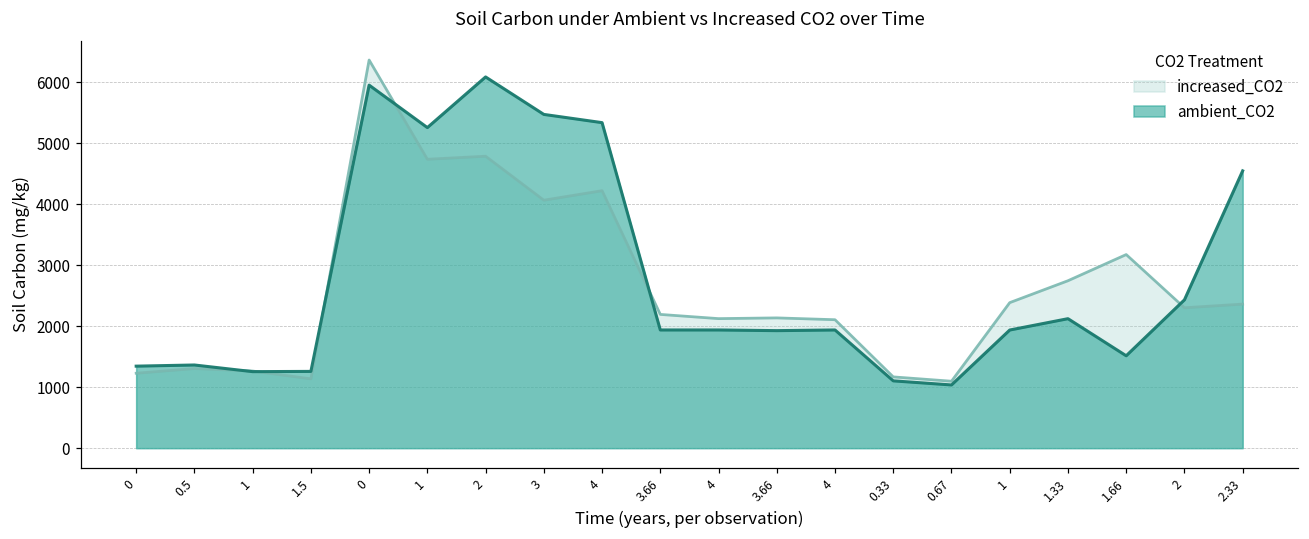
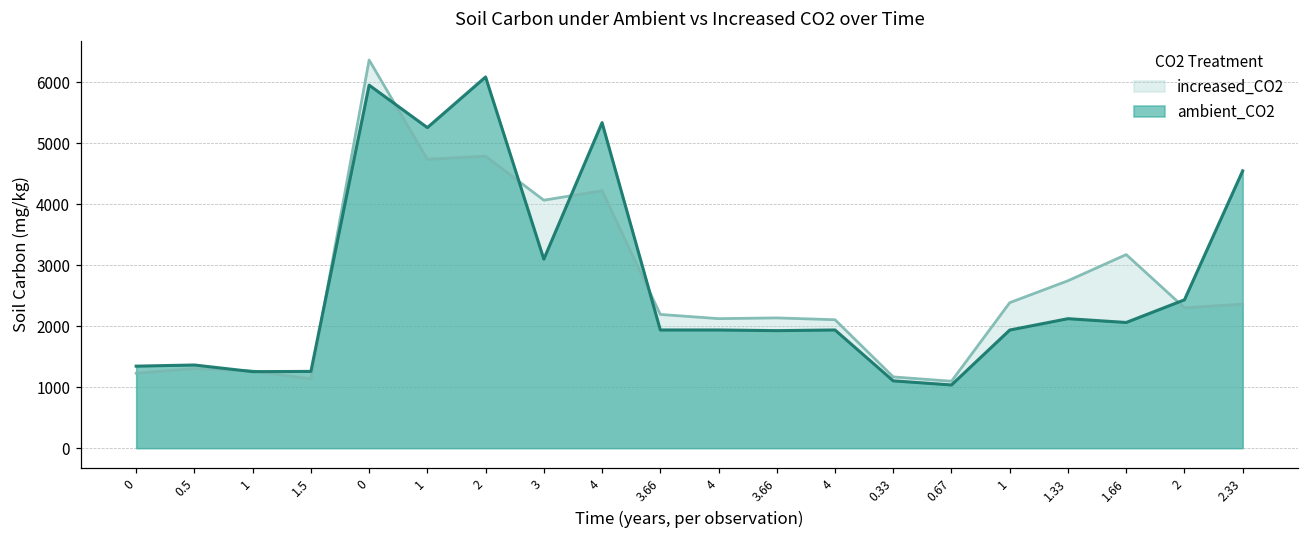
ambient_CO2, 3: 5500 -> 3100
ambient_CO2, 1.66: 1500 -> 2100
